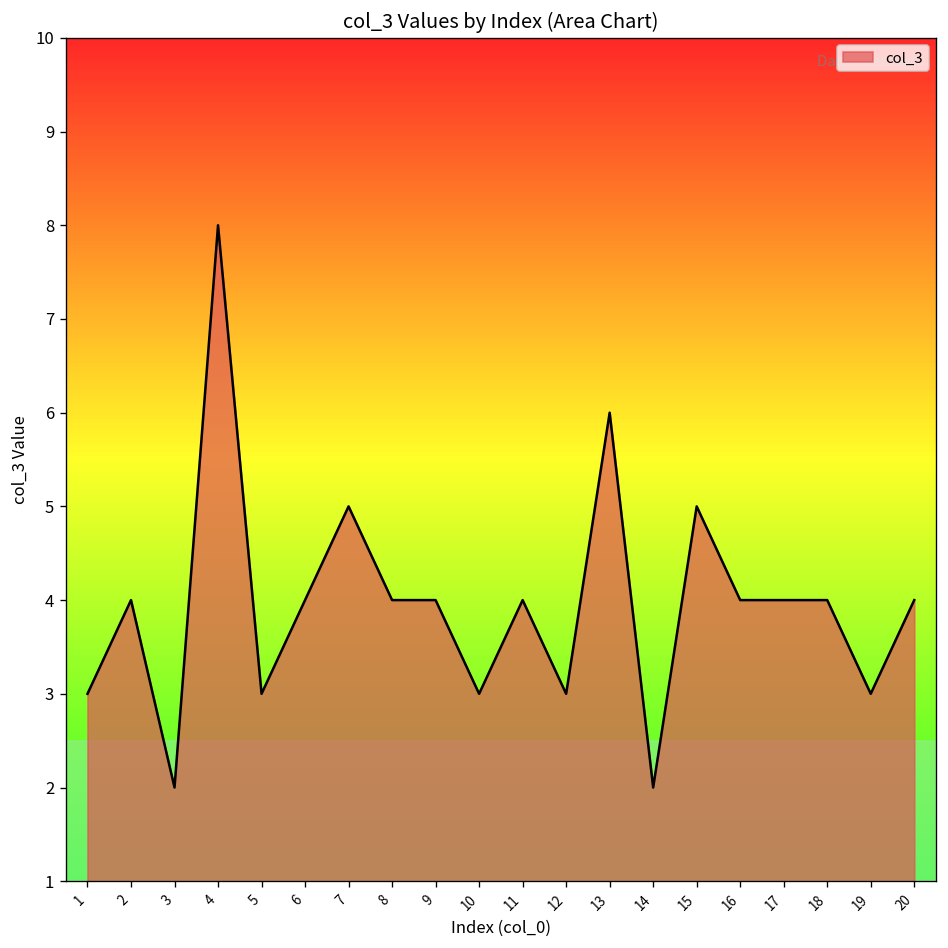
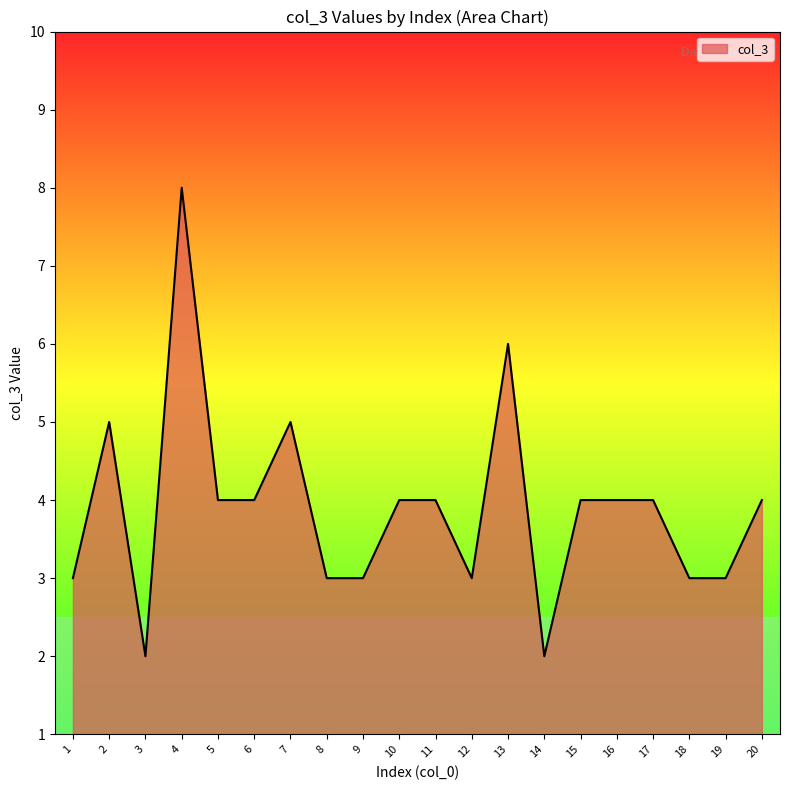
2: 4 -> 5
5: 3 -> 4
8: 4 -> 3
9: 4 -> 3
10: 3 -> 4
15: 5 -> 4
18: 4 -> 3
